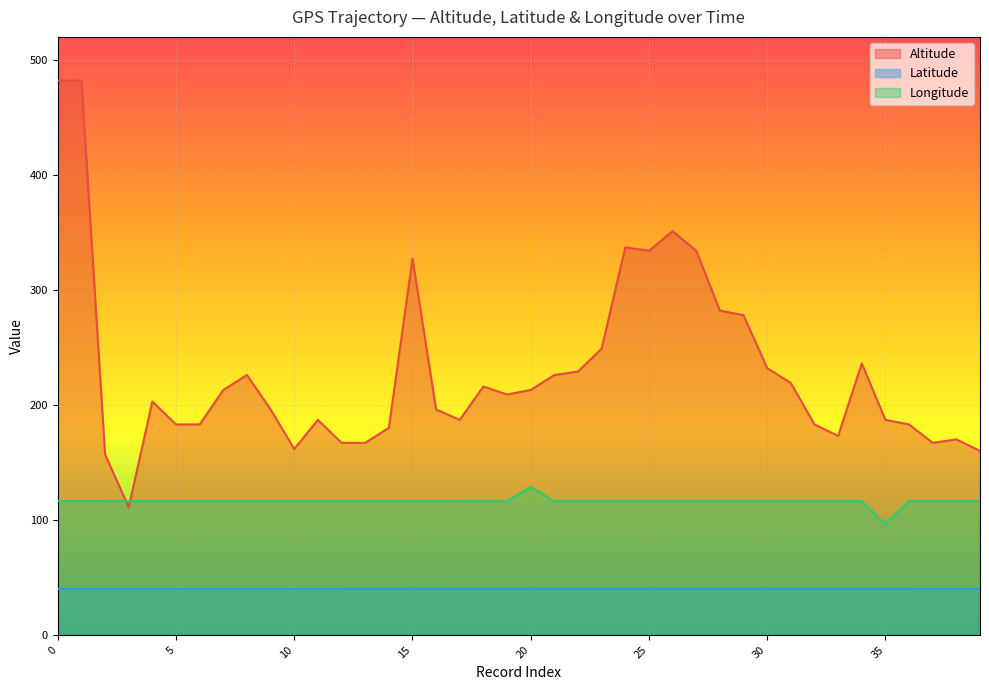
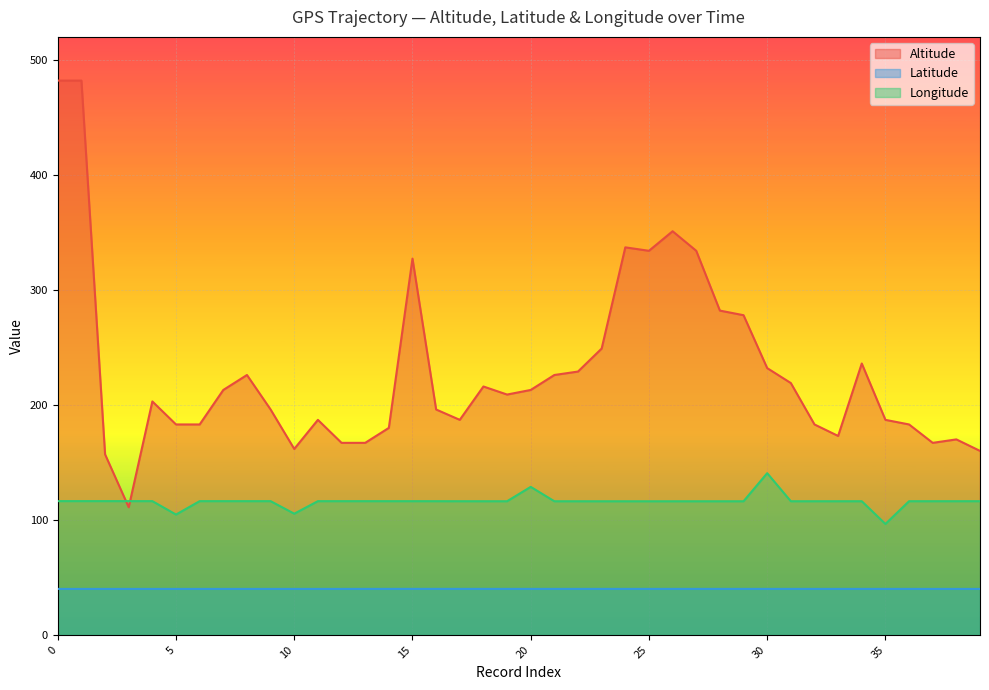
Longitude, 5: 116 -> 105
Longitude, 10: 116 -> 105
Longitude, 30: 116 -> 141
